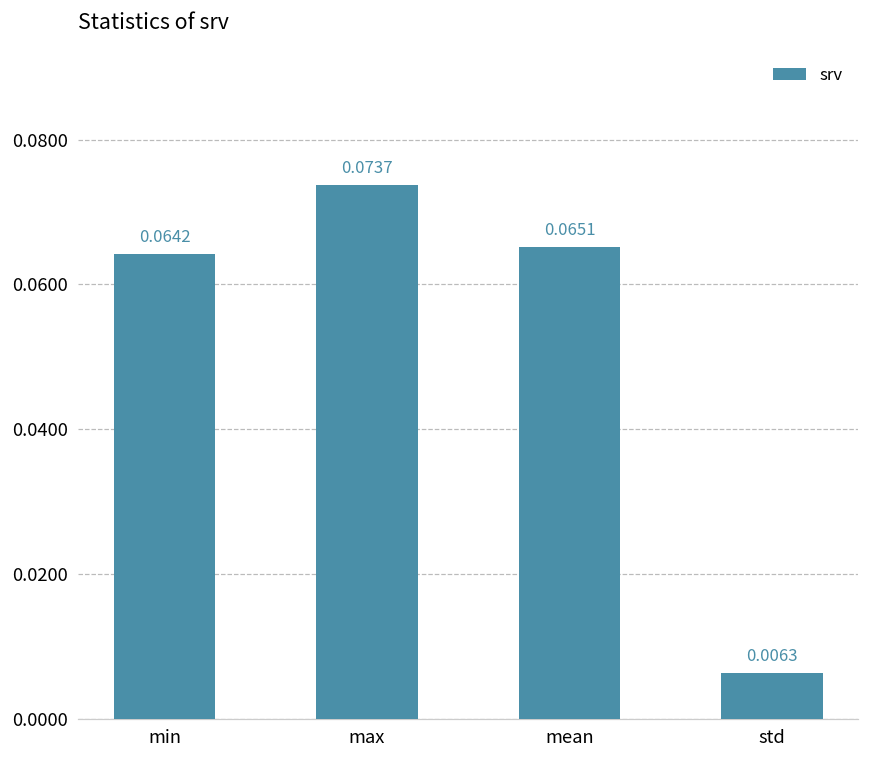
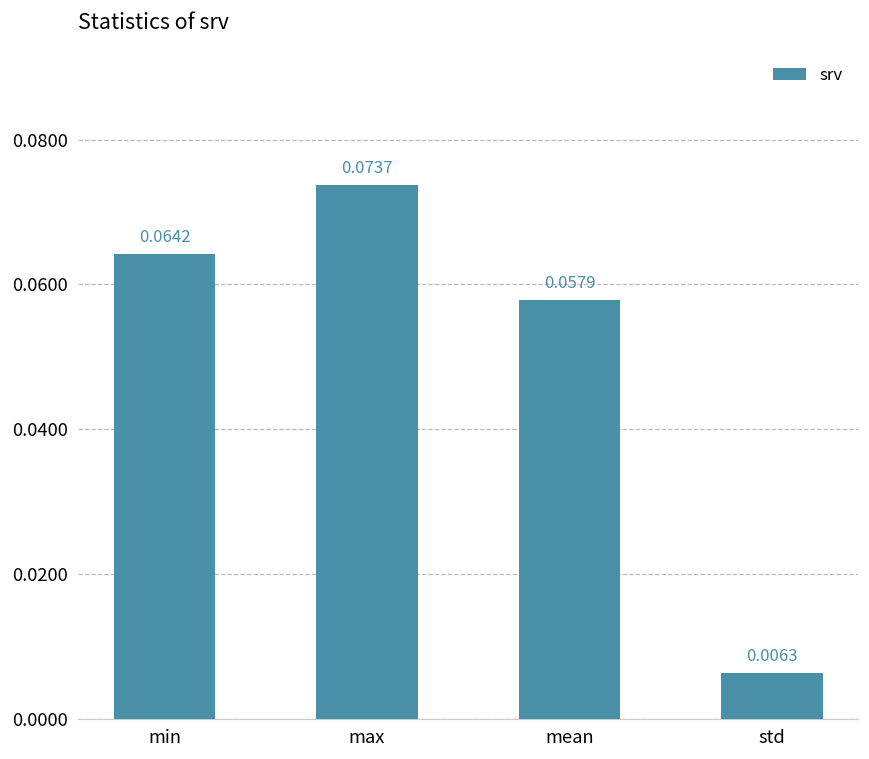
mean: 0.0651 -> 0.0579
